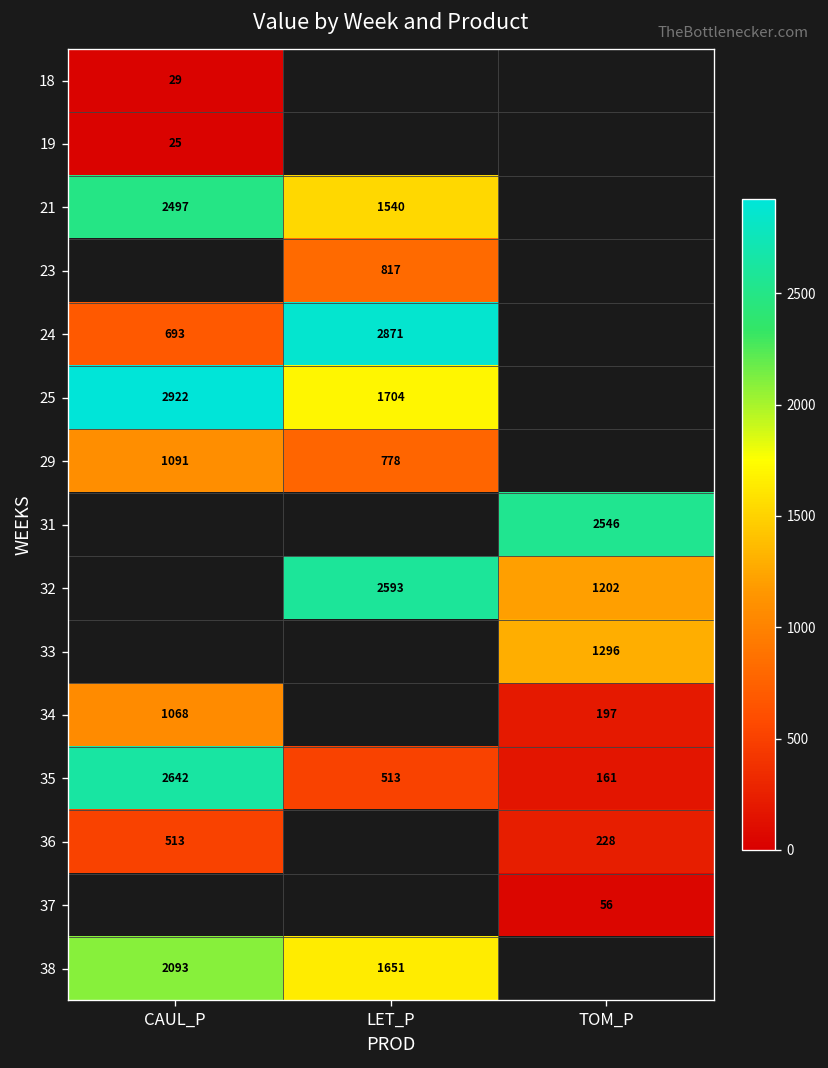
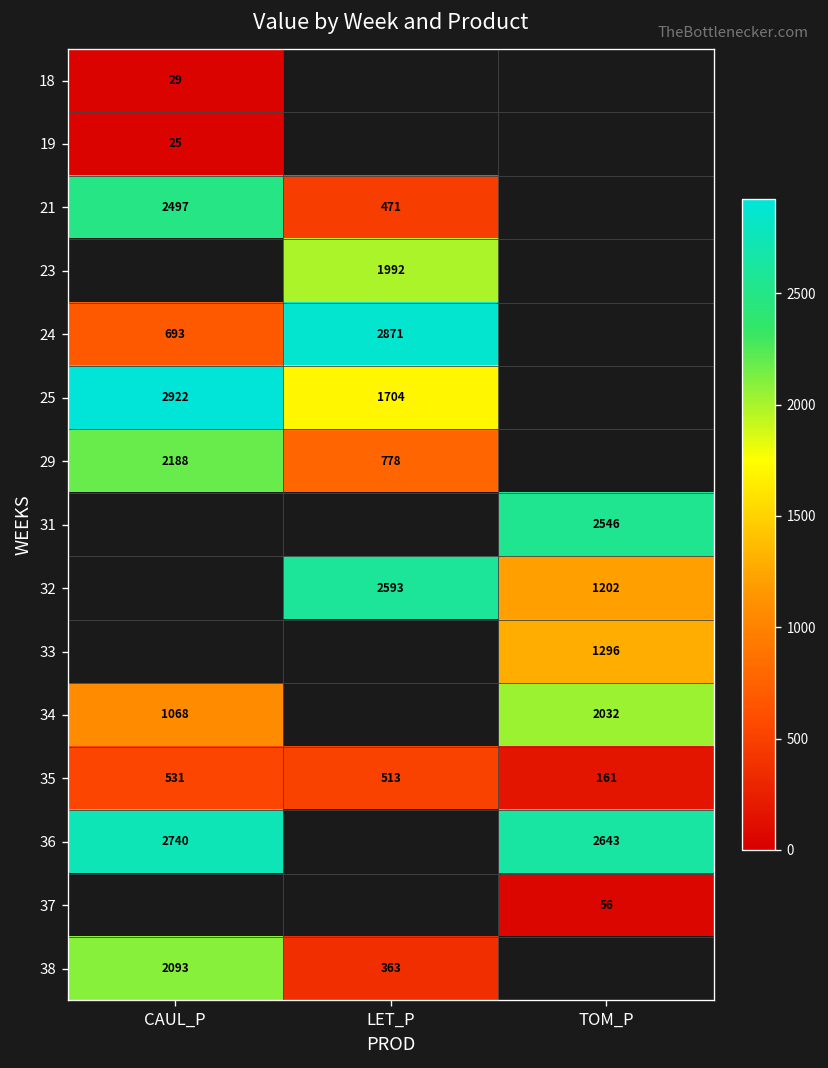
21, LET_P: 1540 -> 471
23, LET_P: 817 -> 1992
29, CAUL_P: 1091 -> 2188
34, TOM_P: 197 -> 2032
35, CAUL_P: 2642 -> 531
36, CAUL_P: 513 -> 2740
36, TOM_P: 228 -> 2643
38, LET_P: 1651 -> 363
